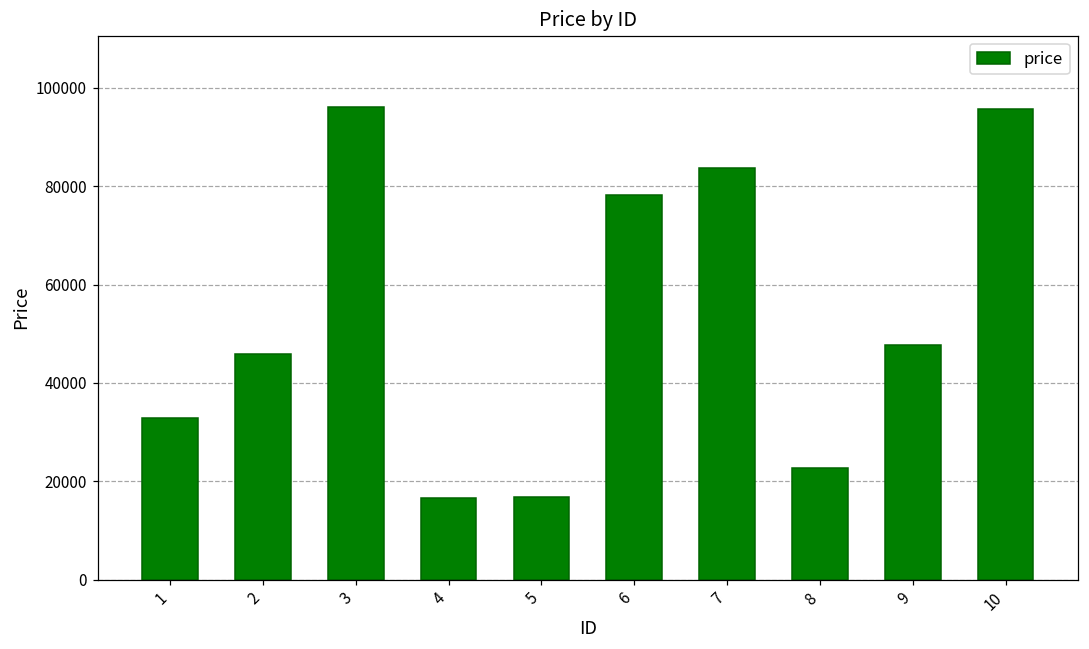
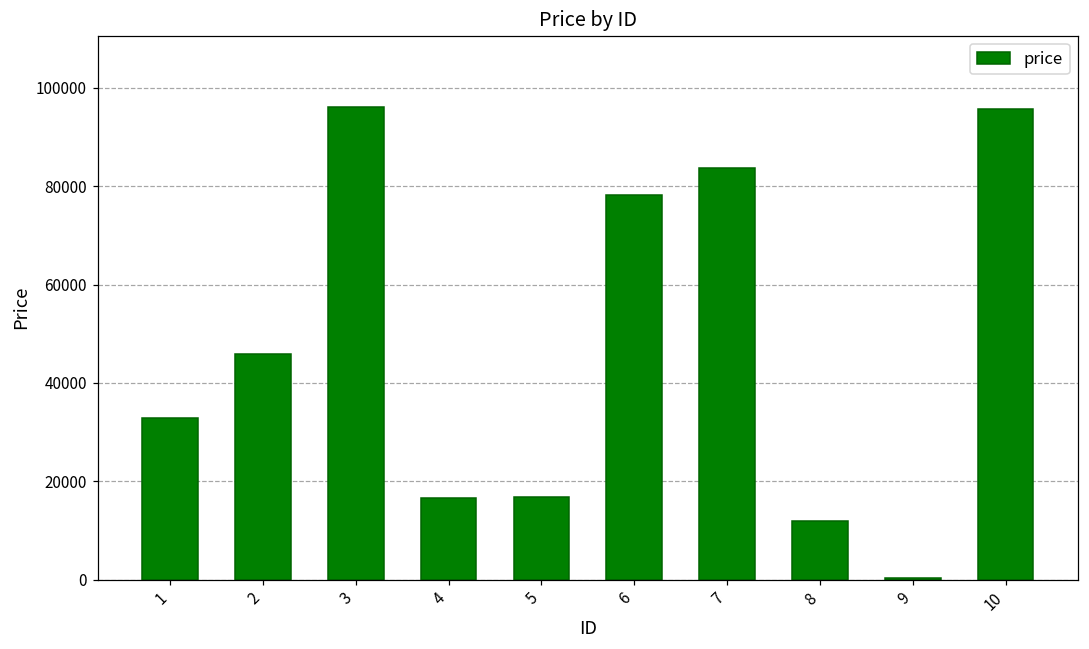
8: 23000 -> 12000
9: 48000 -> 0
